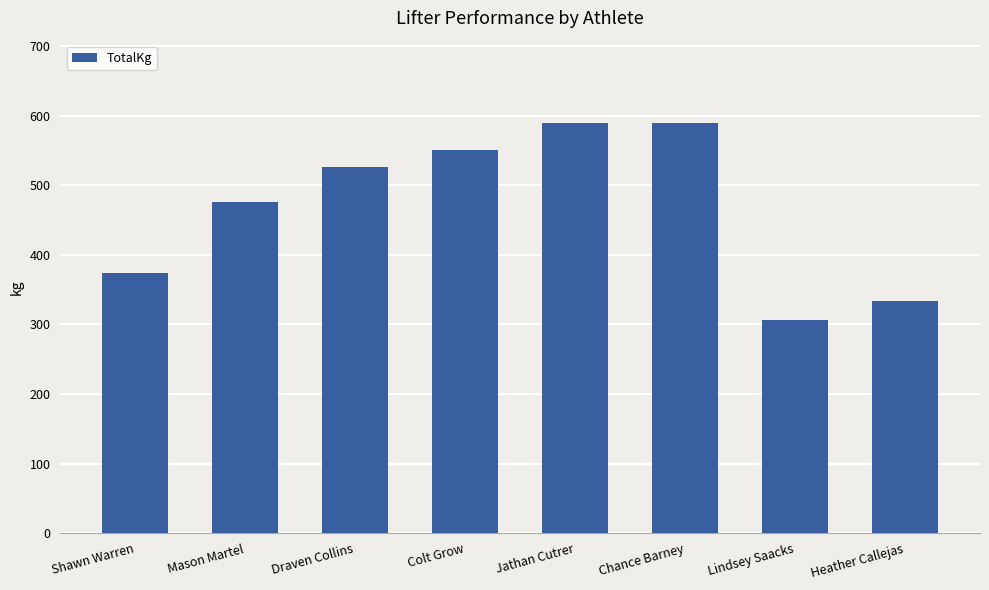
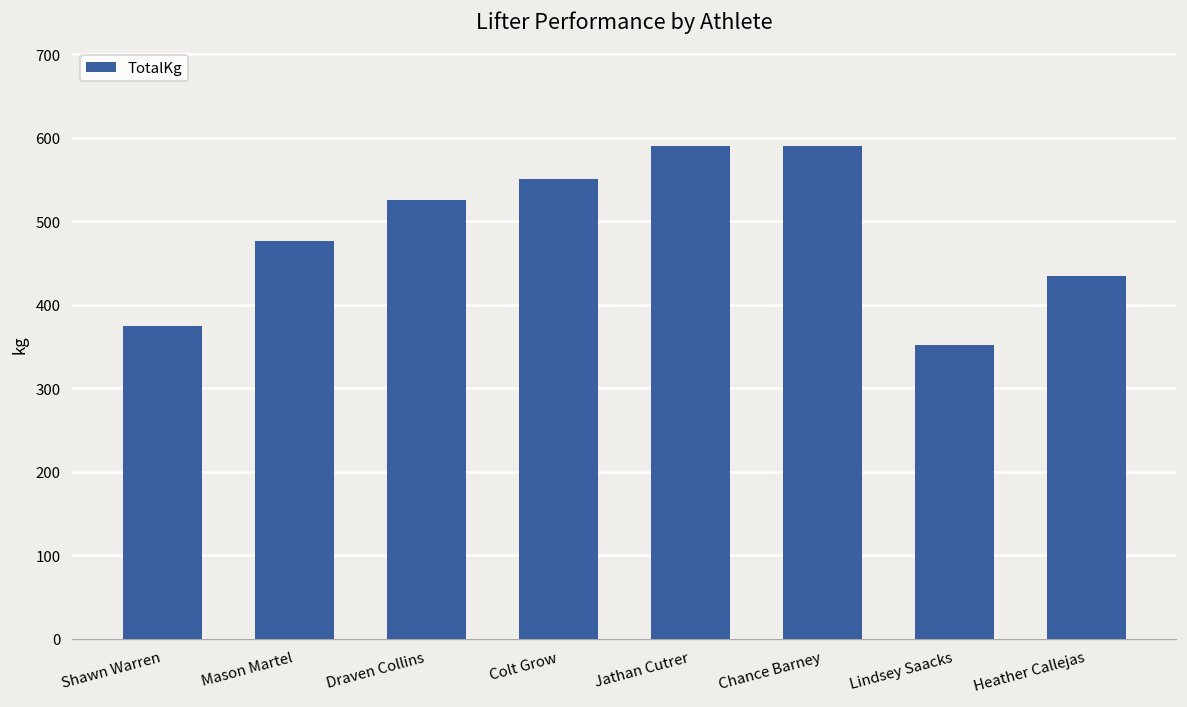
Lindsey Saacks: 310 -> 350
Heather Callejas: 330 -> 430
